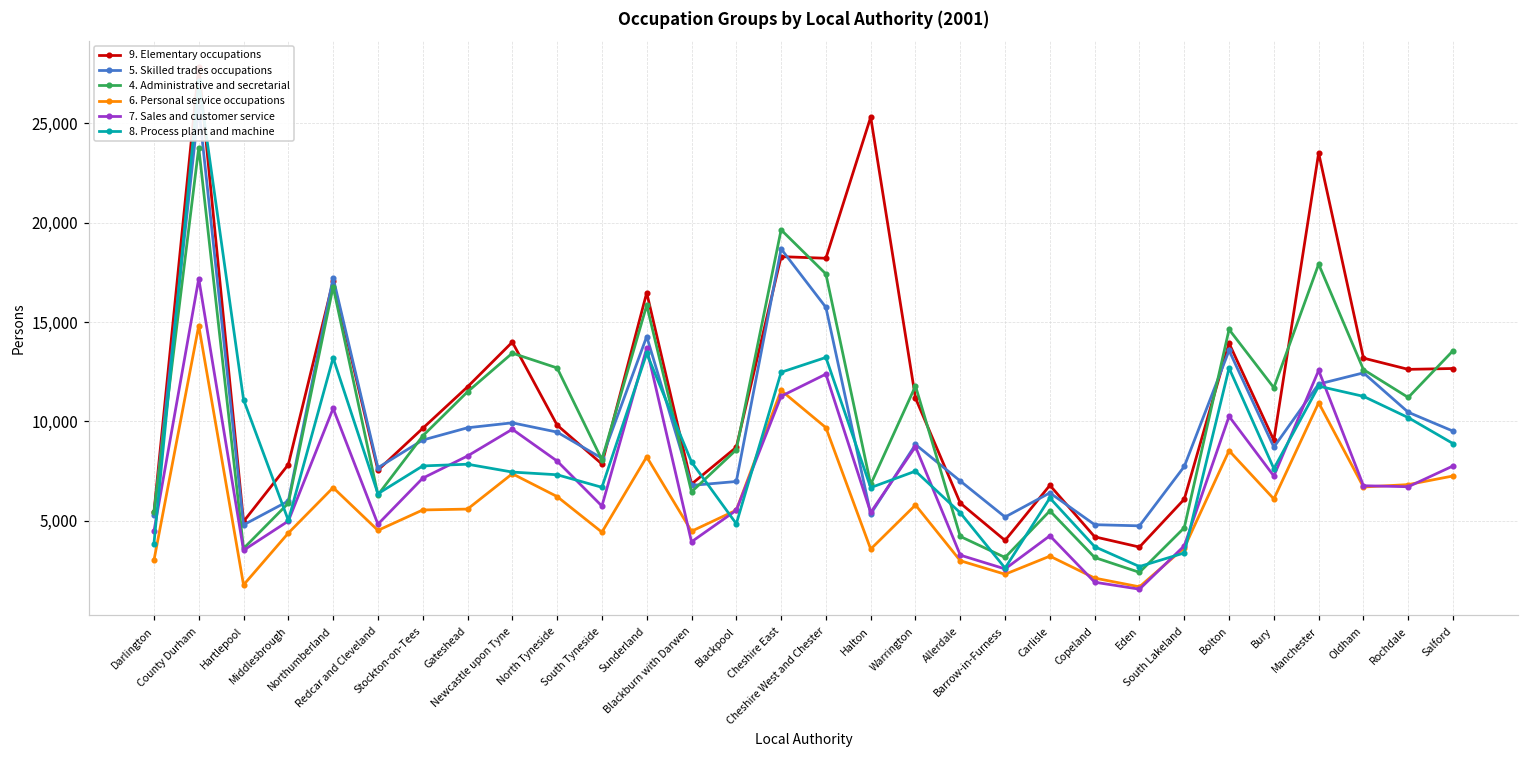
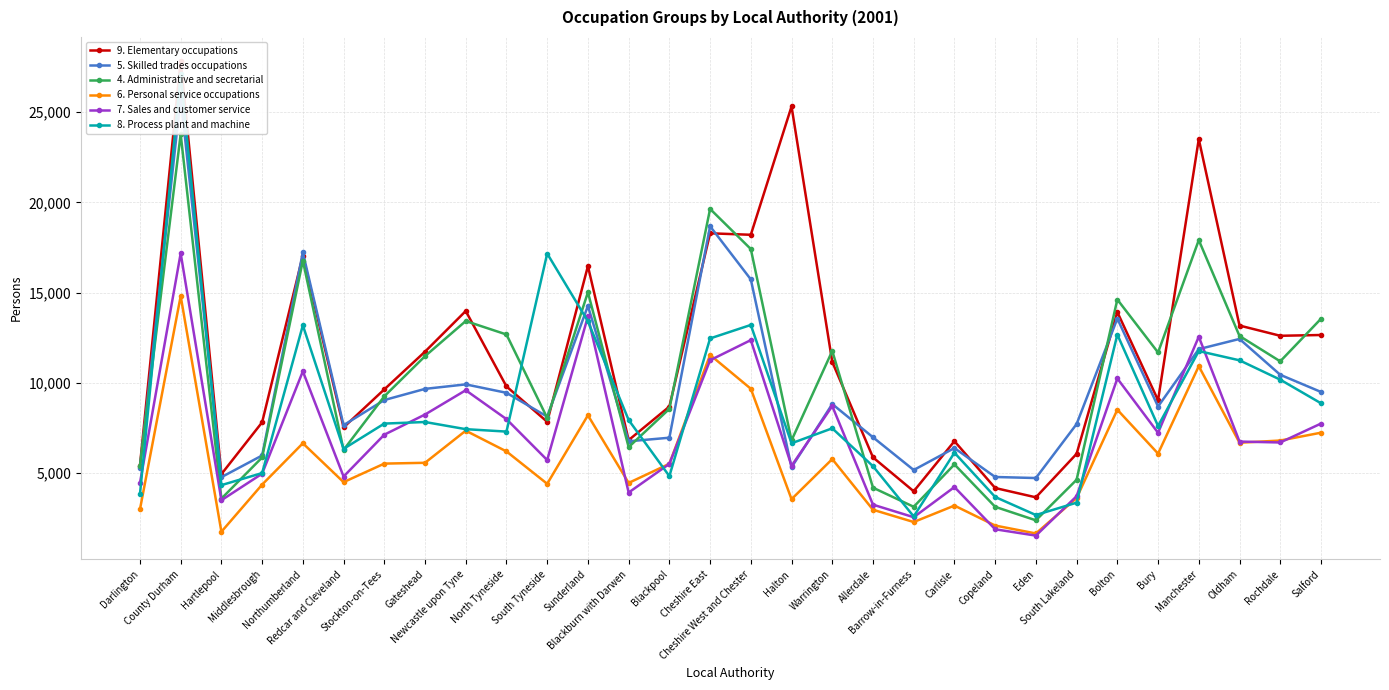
8. Process plant and machine, Hartlepool: 11,100 -> 4,300
8. Process plant and machine, South Tyneside: 6,700 -> 17,200
4. Administrative and secretarial, Sunderland: 15,800 -> 15,000
